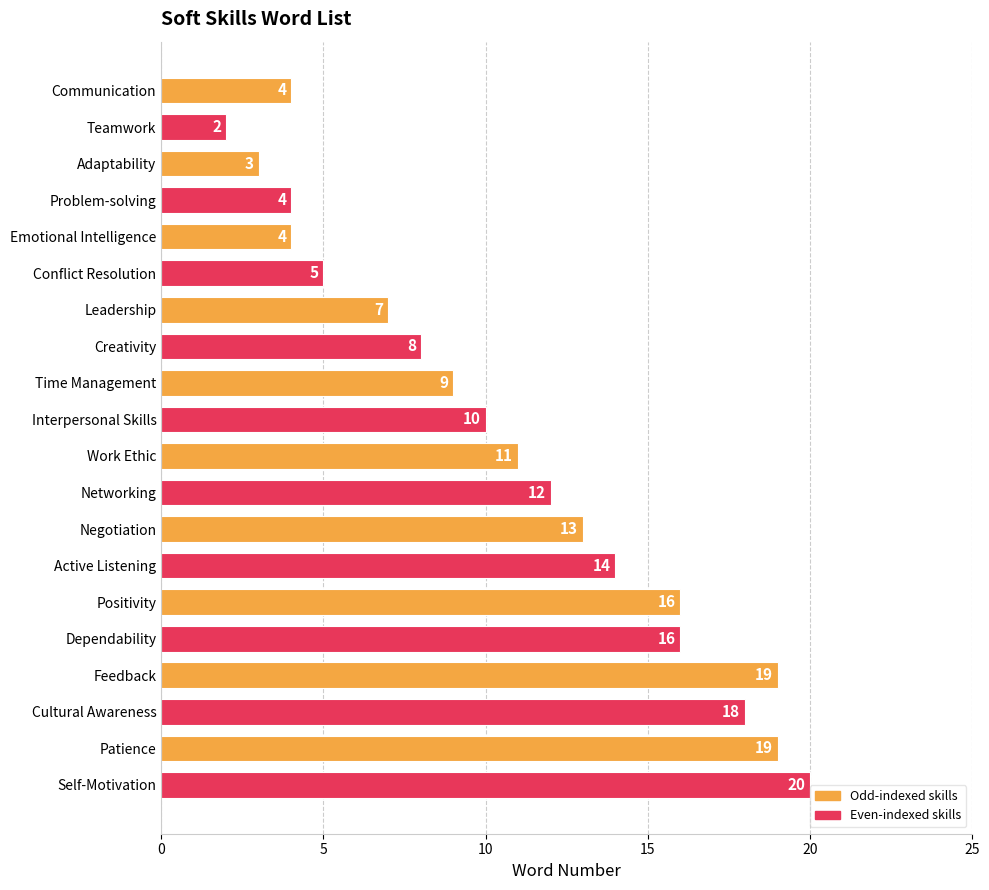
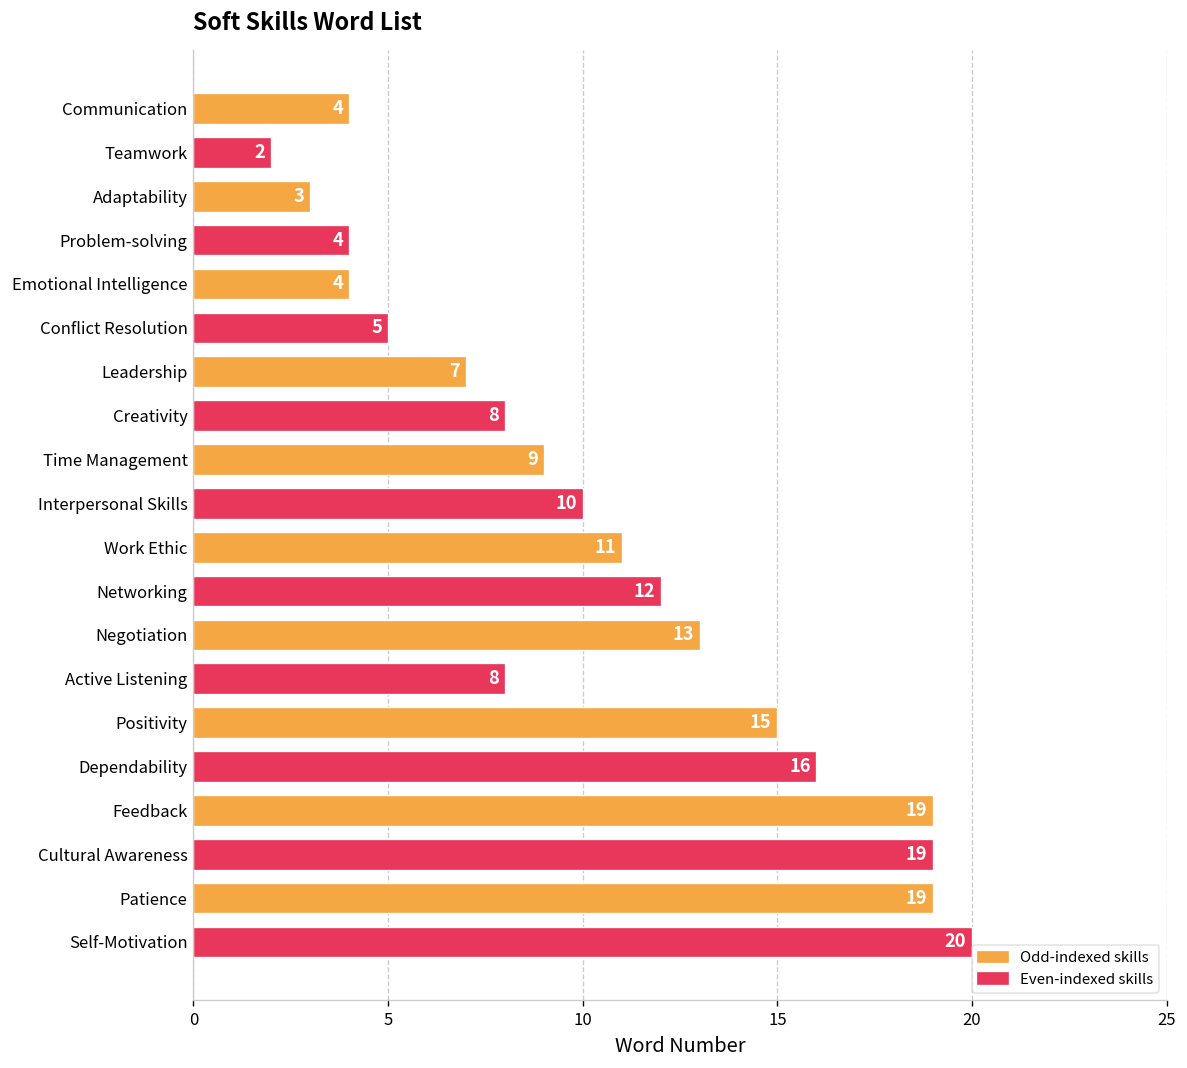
Active Listening: 14 -> 8
Positivity: 16 -> 15
Cultural Awareness: 18 -> 19
